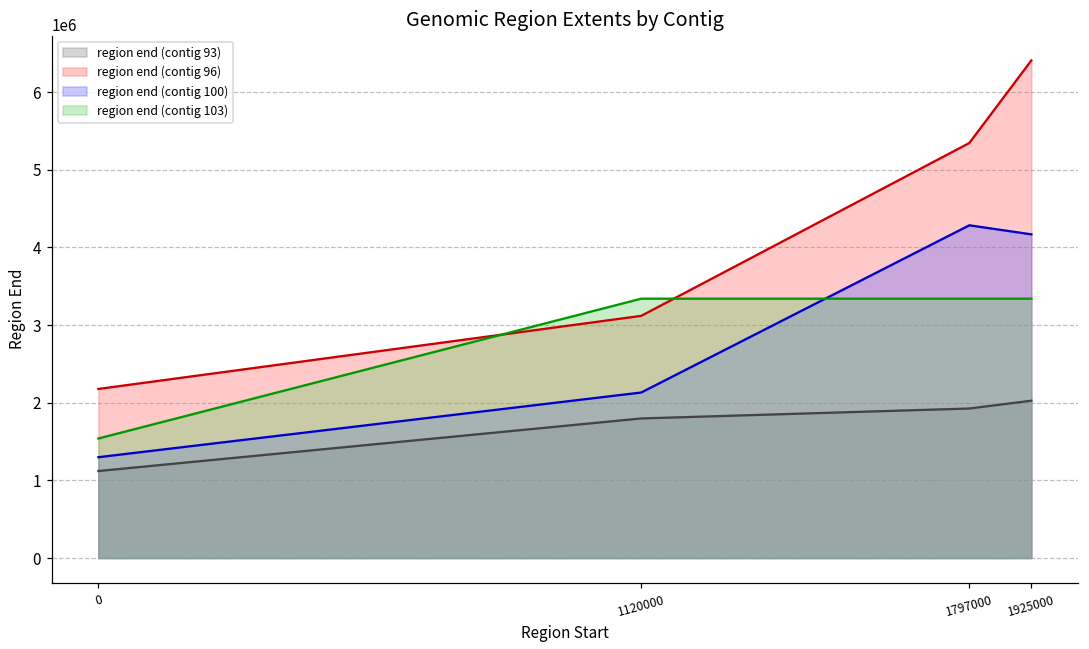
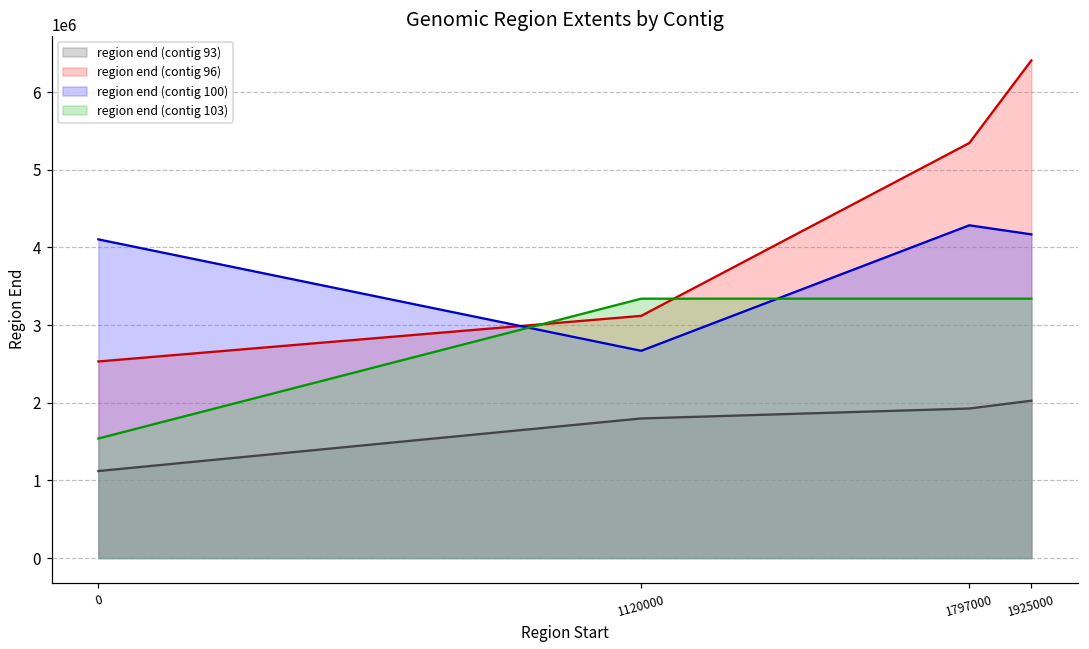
region end (contig 96), 0: 2200000 -> 2500000
region end (contig 100), 0: 1300000 -> 4100000
region end (contig 100), 1120000: 2100000 -> 2700000
